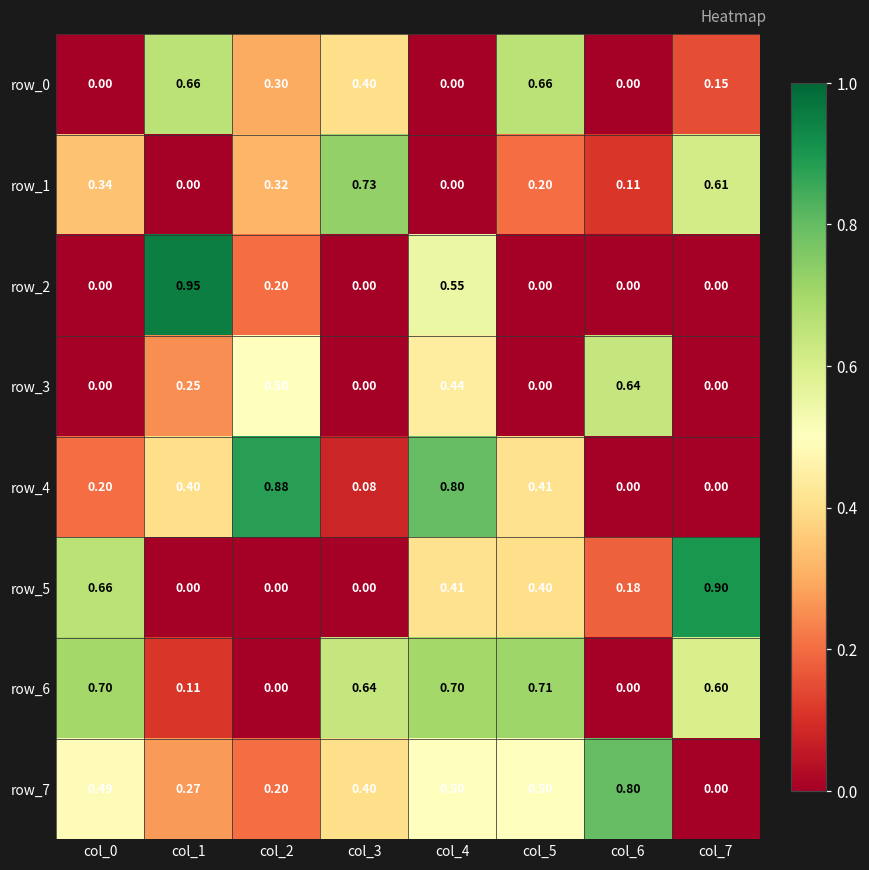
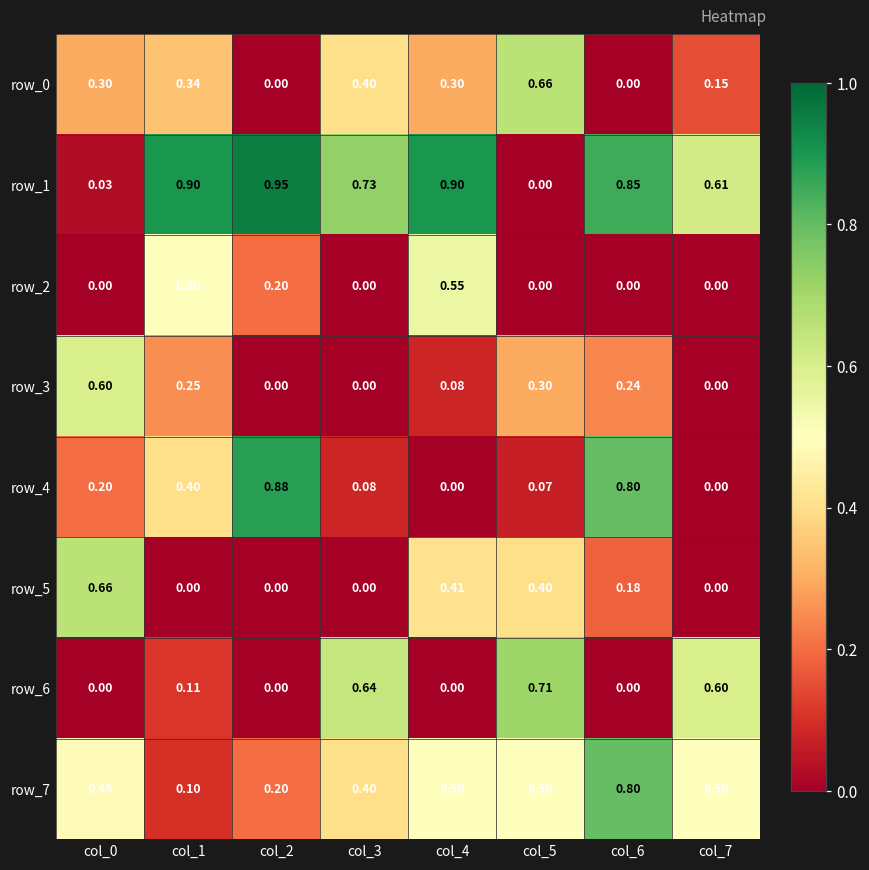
row_0, col_0: 0.00 -> 0.30
row_0, col_1: 0.66 -> 0.34
row_0, col_2: 0.30 -> 0.00
row_0, col_4: 0.00 -> 0.30
row_1, col_0: 0.34 -> 0.03
row_1, col_1: 0.00 -> 0.90
row_1, col_2: 0.32 -> 0.95
row_1, col_4: 0.00 -> 0.90
row_1, col_5: 0.20 -> 0.00
row_1, col_6: 0.11 -> 0.85
row_2, col_1: 0.95 -> 0.50
row_3, col_0: 0.00 -> 0.60
row_3, col_2: 0.50 -> 0.00
row_3, col_4: 0.44 -> 0.08
row_3, col_5: 0.00 -> 0.30
row_3, col_6: 0.64 -> 0.24
row_4, col_4: 0.80 -> 0.00
row_4, col_5: 0.41 -> 0.07
row_4, col_6: 0.00 -> 0.80
row_5, col_7: 0.90 -> 0.00
row_6, col_0: 0.70 -> 0.00
row_6, col_4: 0.70 -> 0.00
row_7, col_1: 0.27 -> 0.10
row_7, col_7: 0.00 -> 0.50
